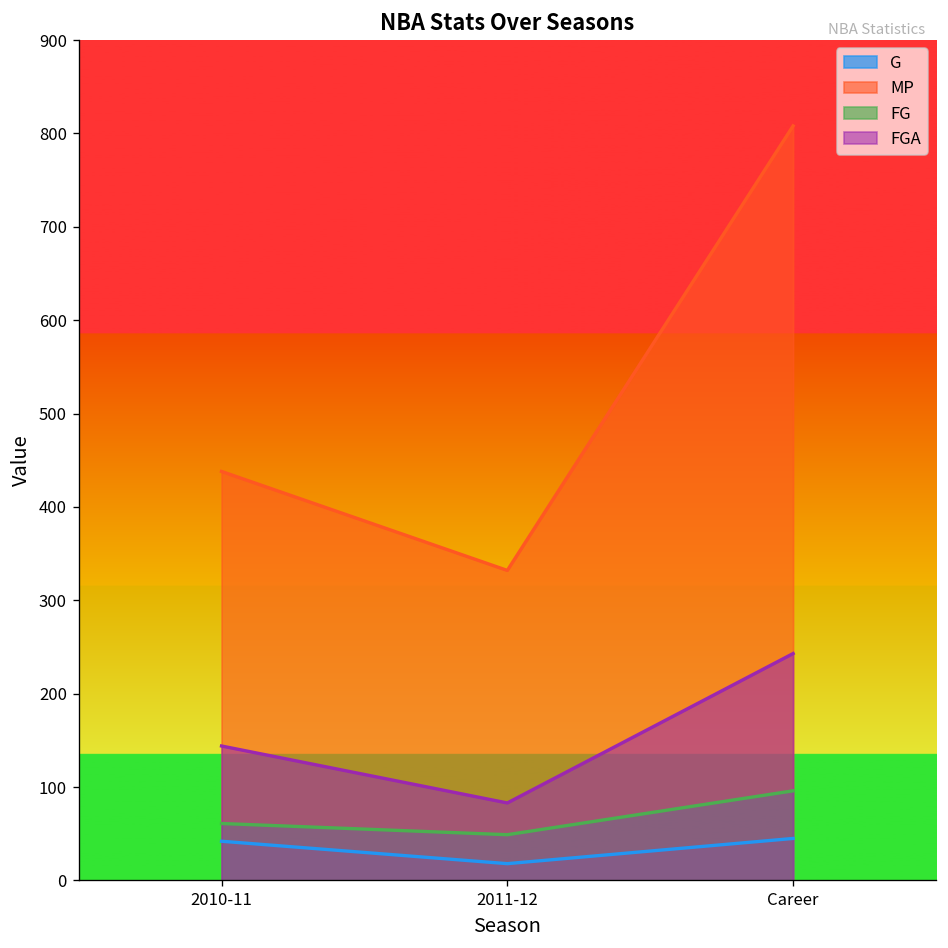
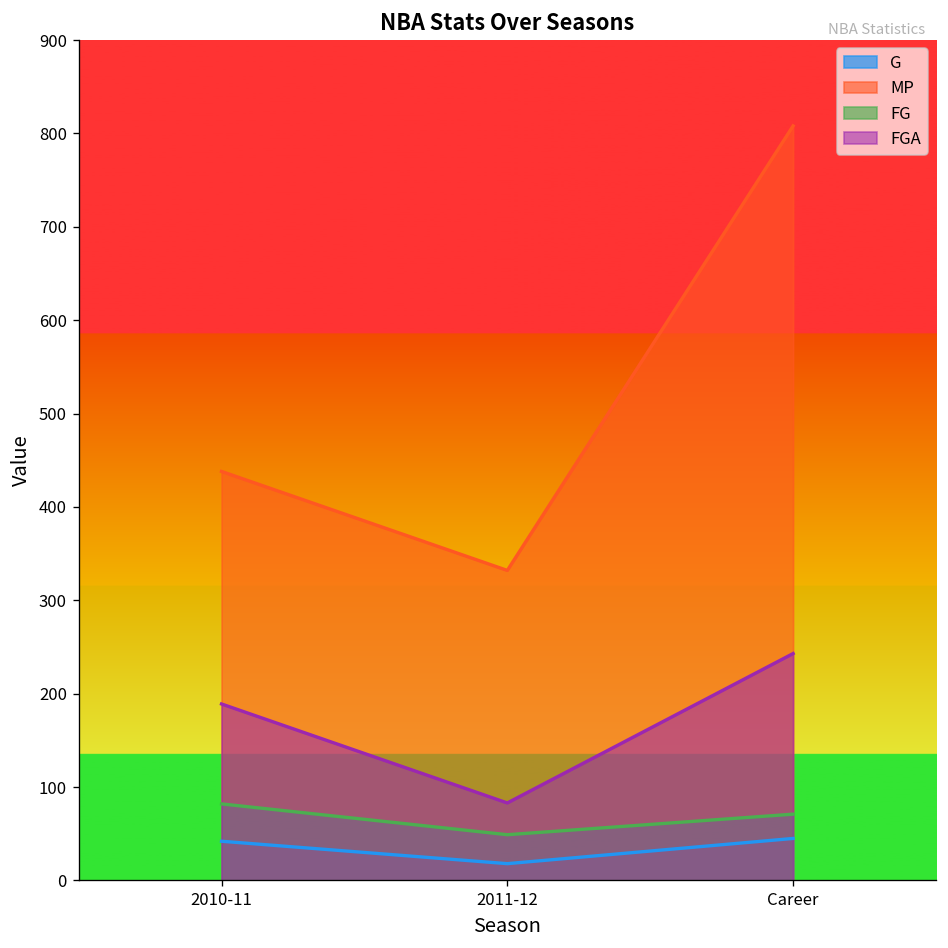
FG, 2010-11: 60 -> 80
FGA, 2010-11: 140 -> 190
FG, Career: 100 -> 70
